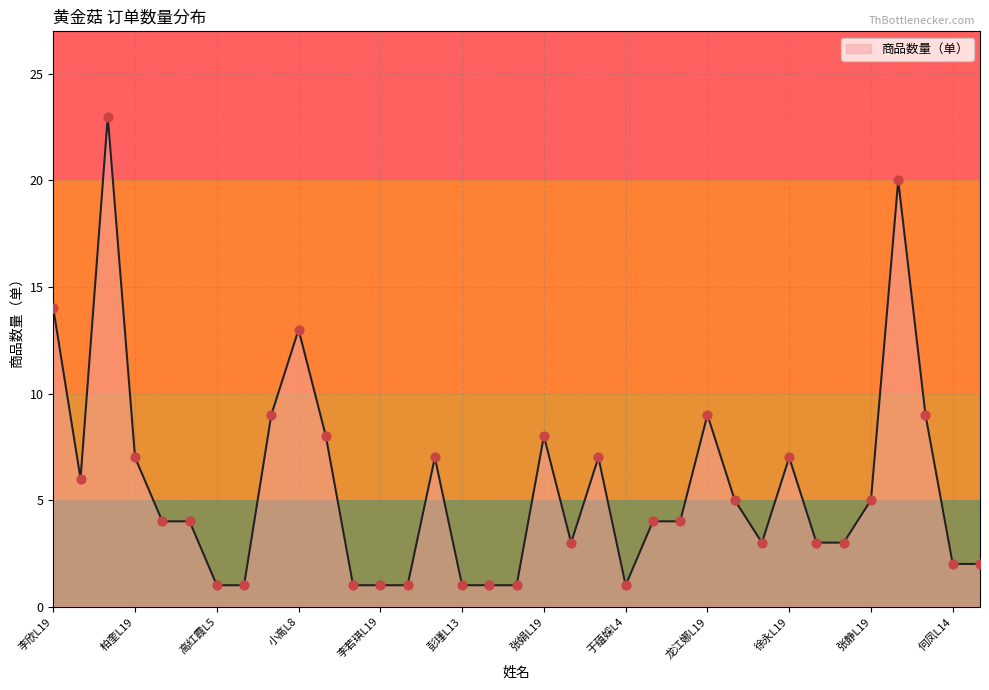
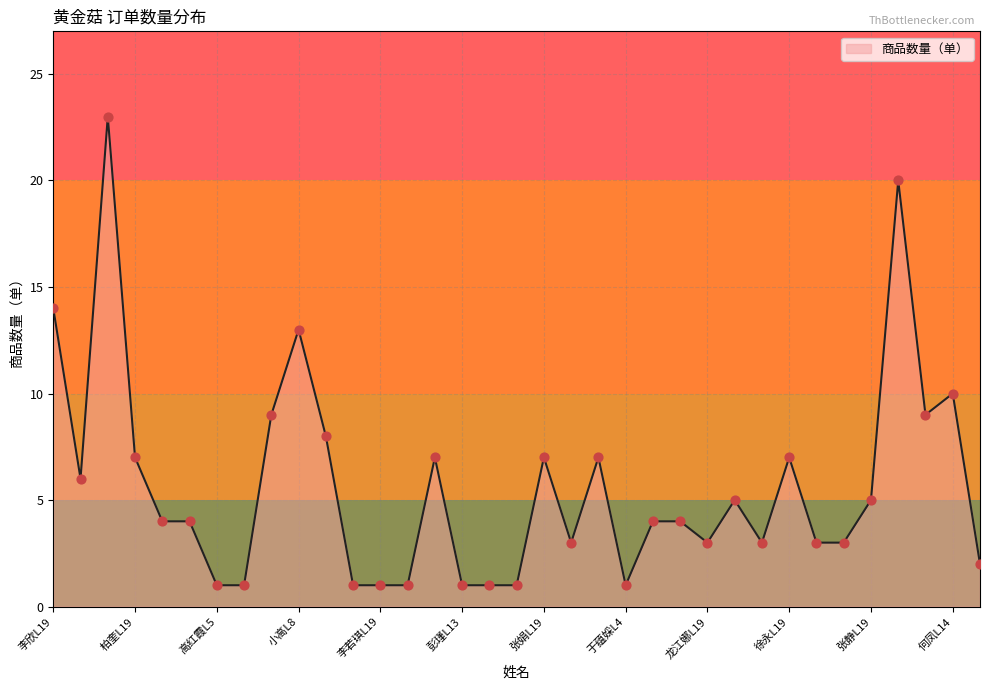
张娟L19: 8 -> 7
龙江娜L19: 9 -> 3
何凤L14: 2 -> 10
